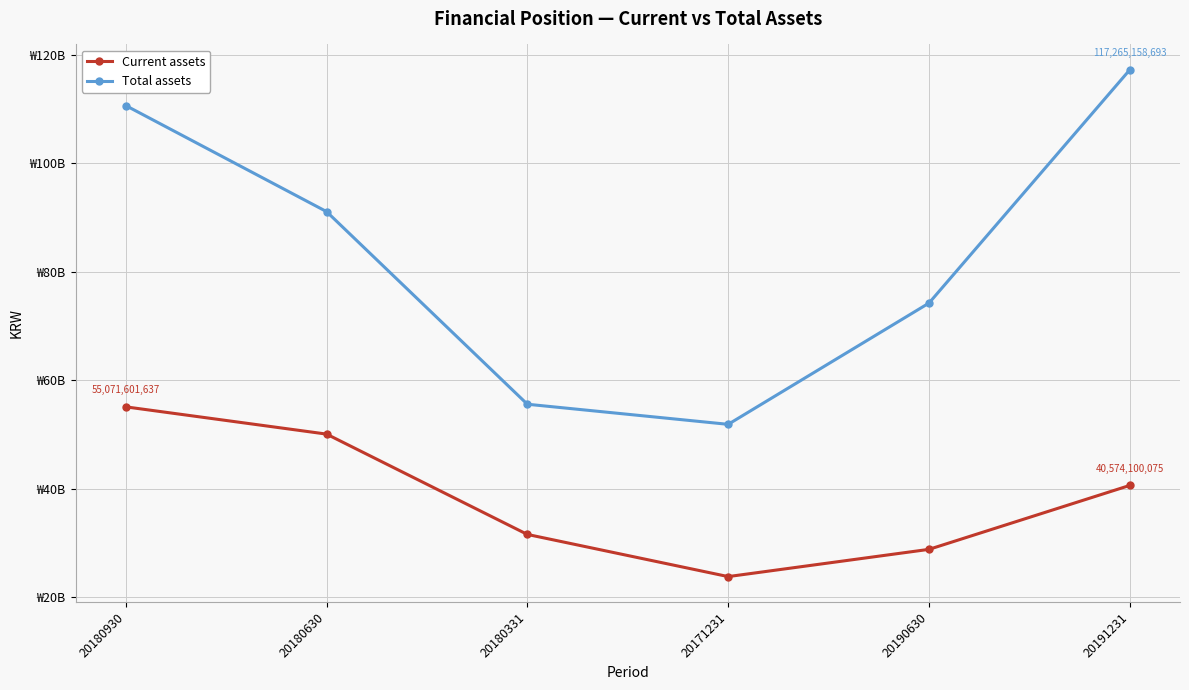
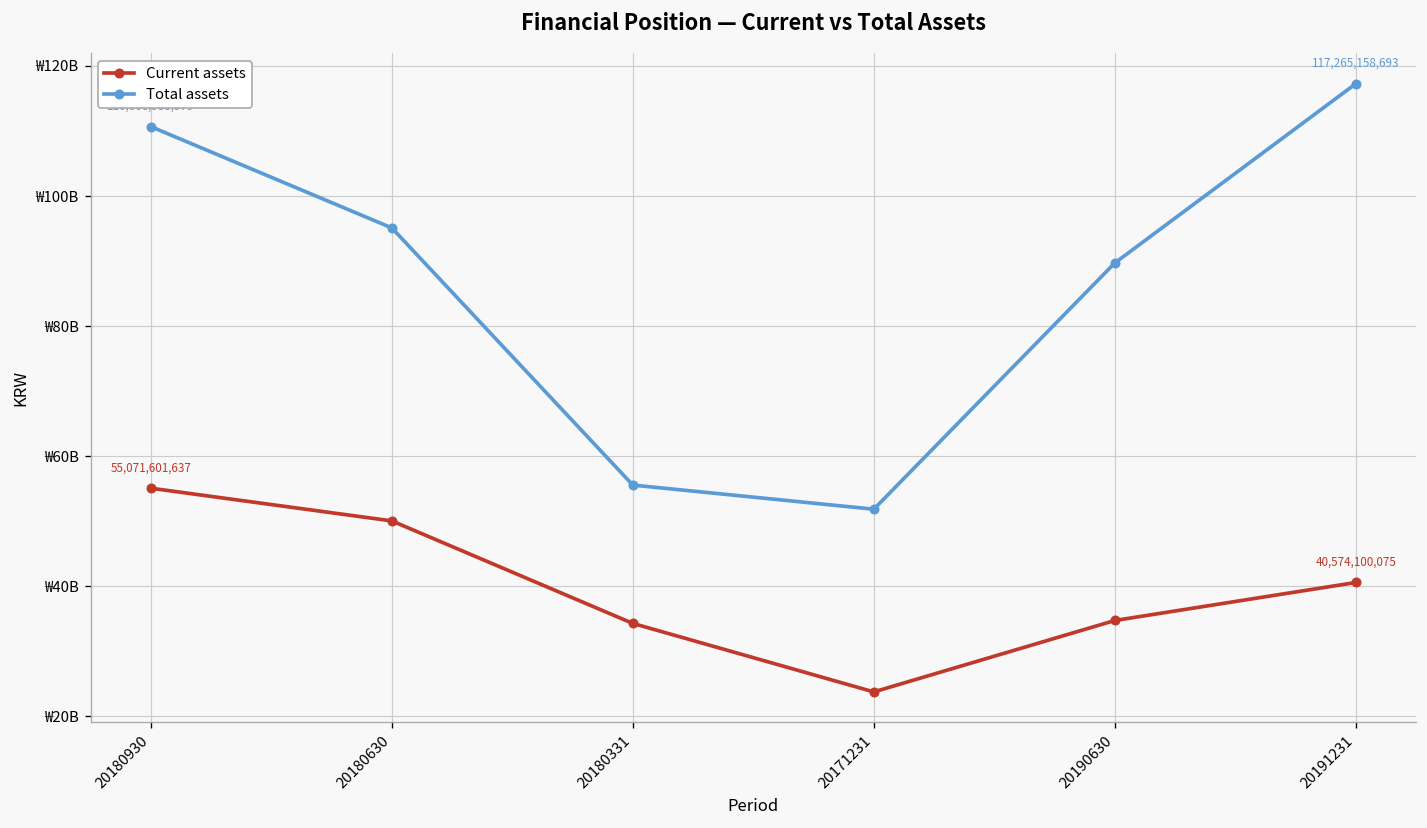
Total assets, 20180630: ₩91000000000 -> ₩95000000000
Current assets, 20180331: ₩32000000000 -> ₩34000000000
Current assets, 20190630: ₩29000000000 -> ₩35000000000
Total assets, 20190630: ₩74000000000 -> ₩90000000000
